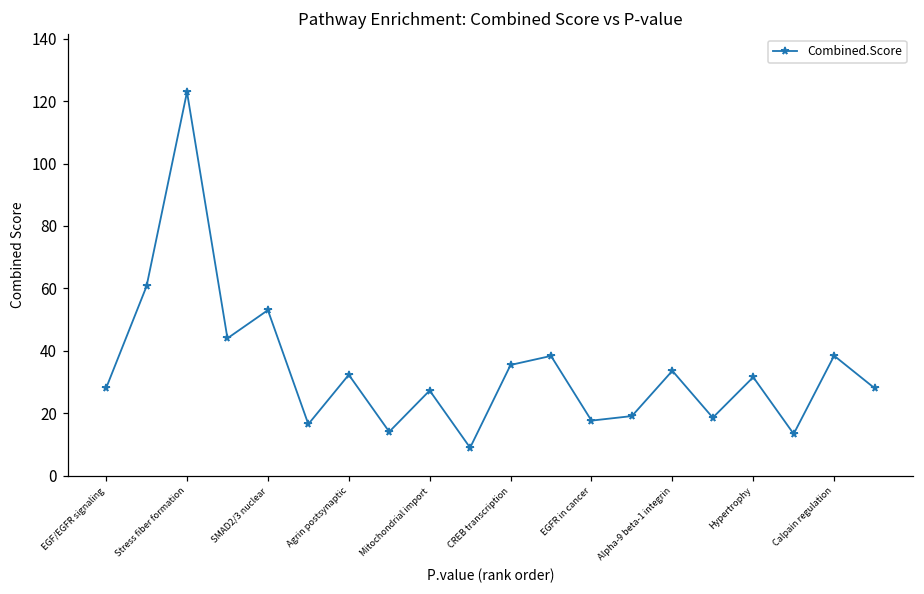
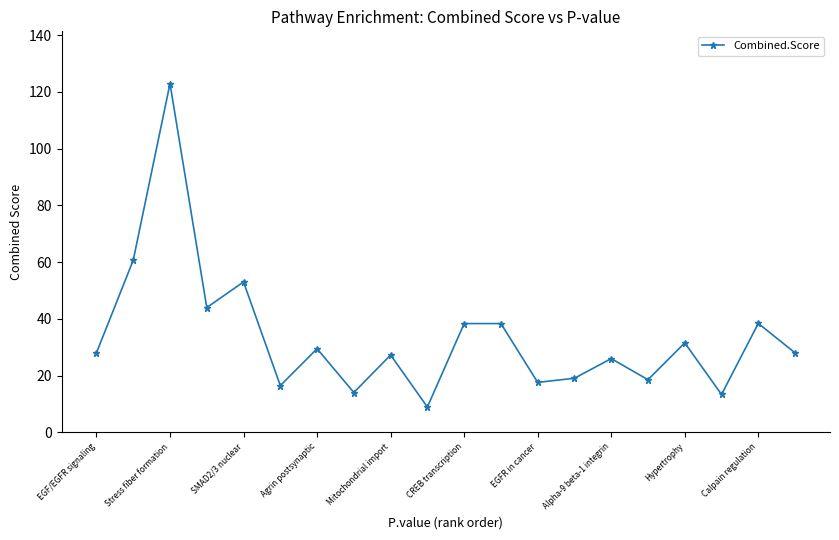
Agrin postsynaptic: 32 -> 29
CREB transcription: 35 -> 38
Alpha-9 beta-1 integrin: 34 -> 26
